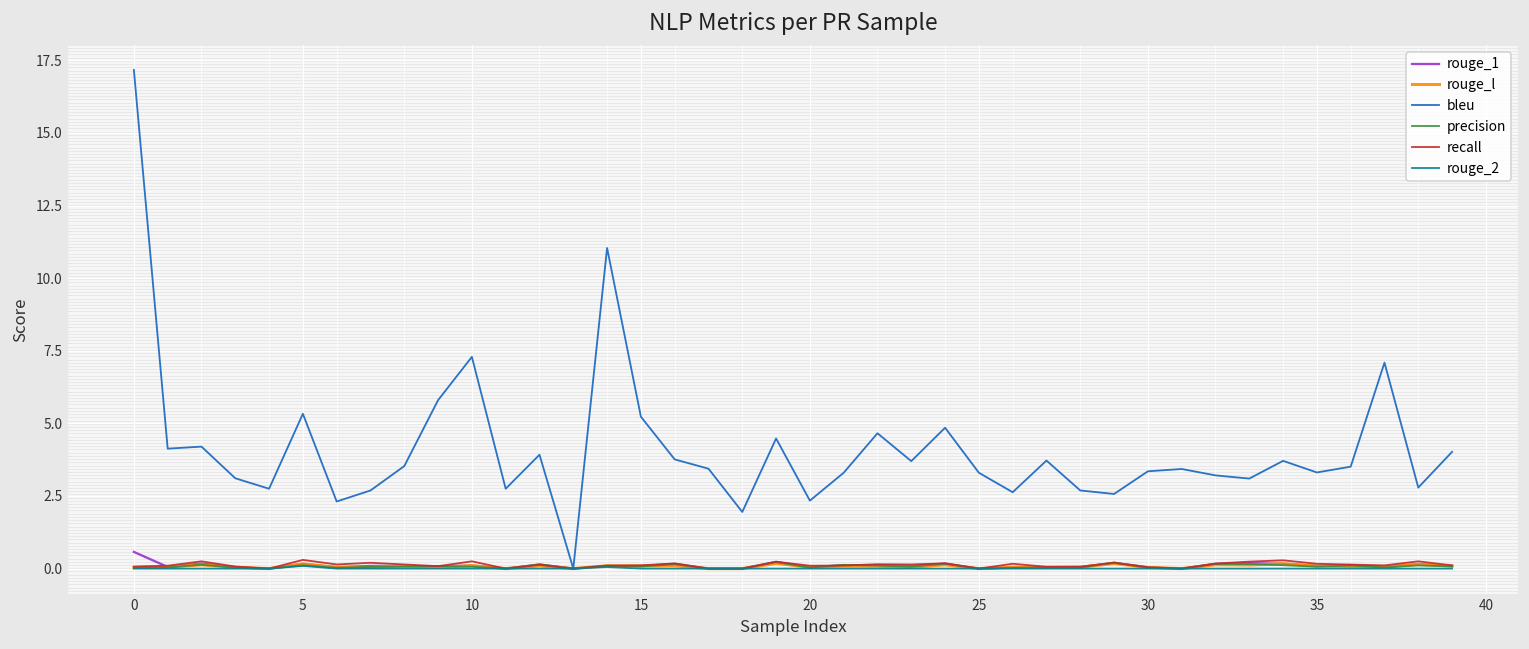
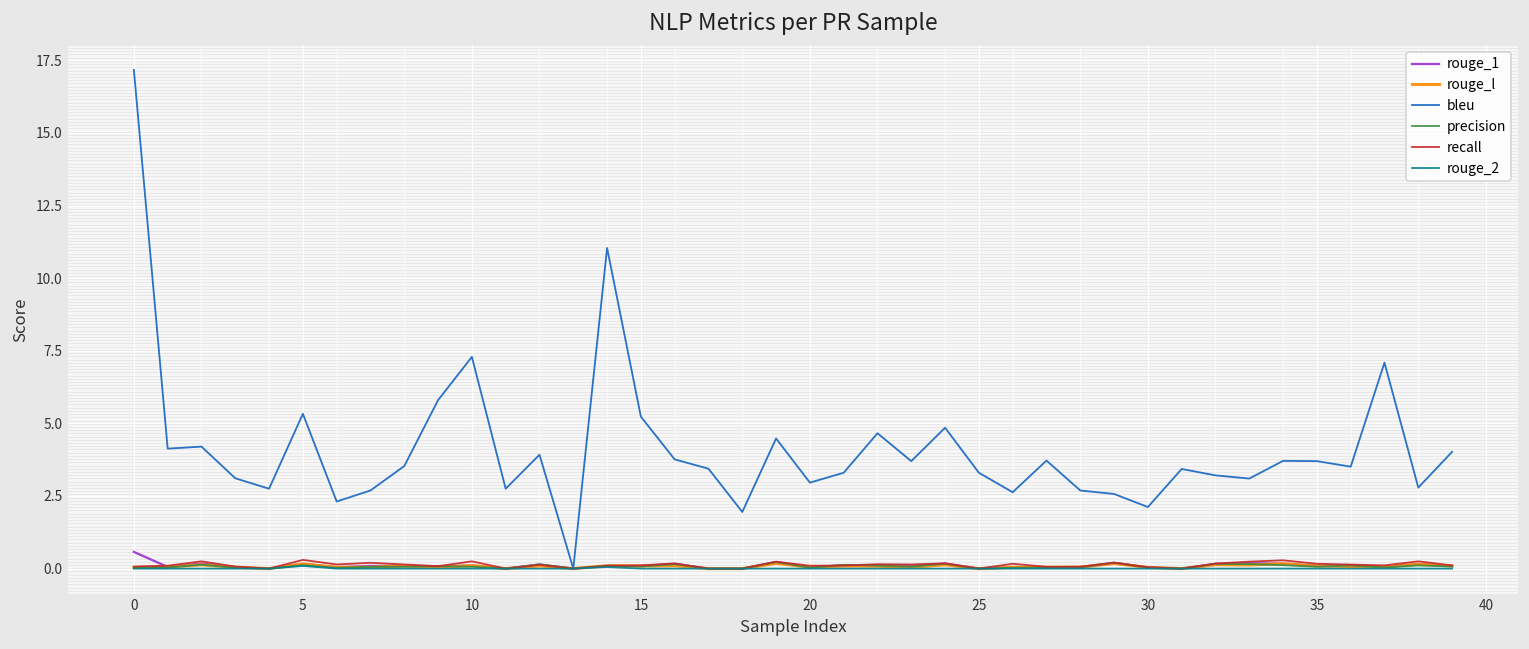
bleu, 20: 2.3 -> 3.0
bleu, 30: 3.4 -> 2.1
bleu, 35: 3.3 -> 3.7
